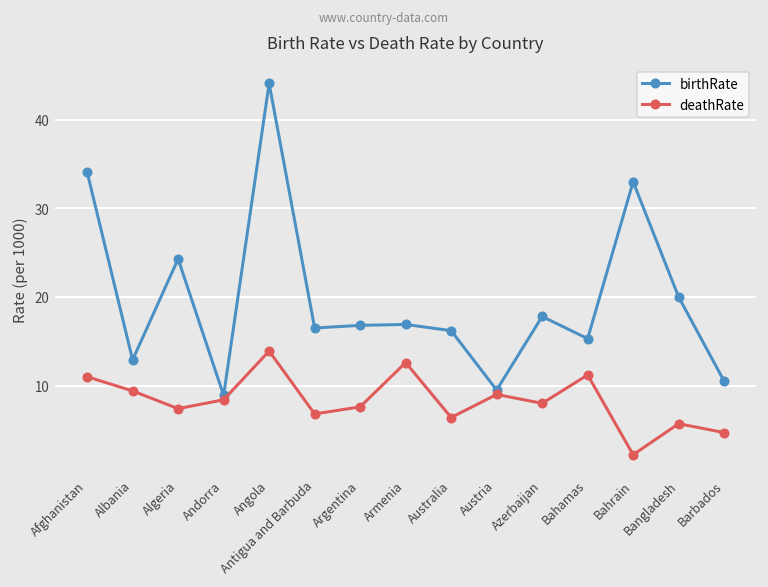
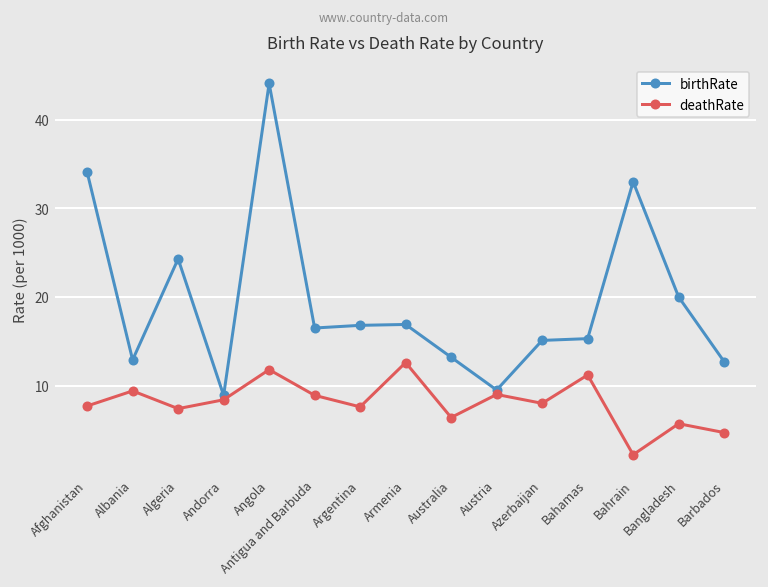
deathRate, Afghanistan: 11 -> 8
deathRate, Angola: 14 -> 12
deathRate, Antigua and Barbuda: 7 -> 9
birthRate, Australia: 16 -> 13
birthRate, Azerbaijan: 18 -> 15
birthRate, Barbados: 11 -> 13
